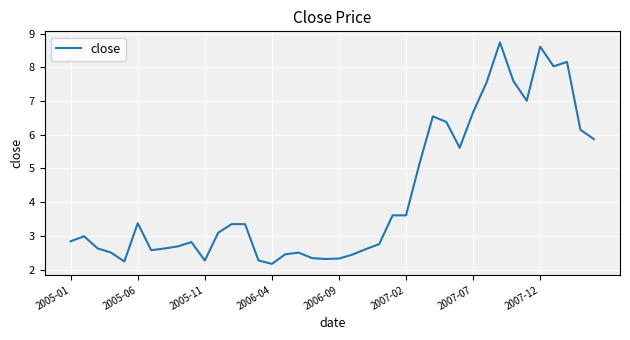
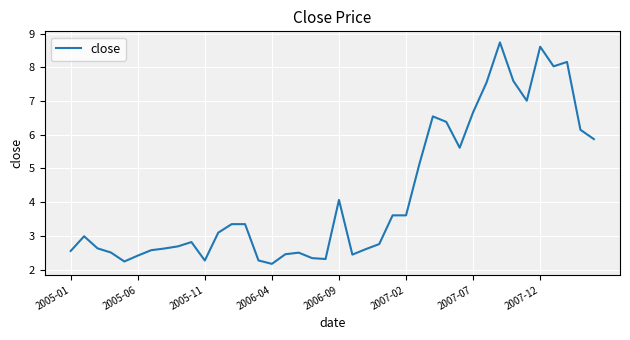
2005-01: 2.8 -> 2.6
2005-06: 3.4 -> 2.4
2006-09: 2.3 -> 4.1
